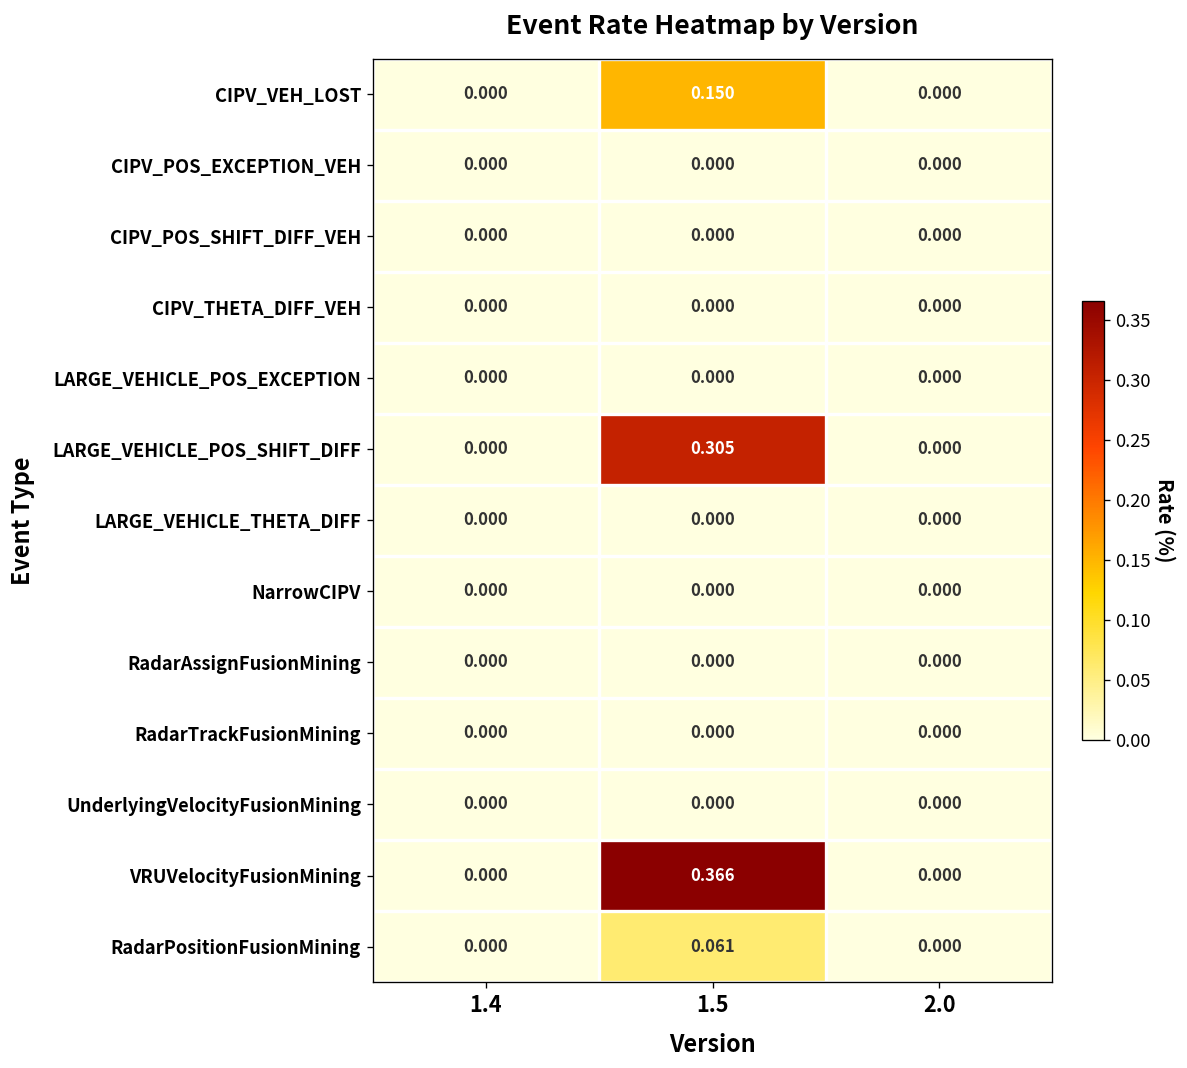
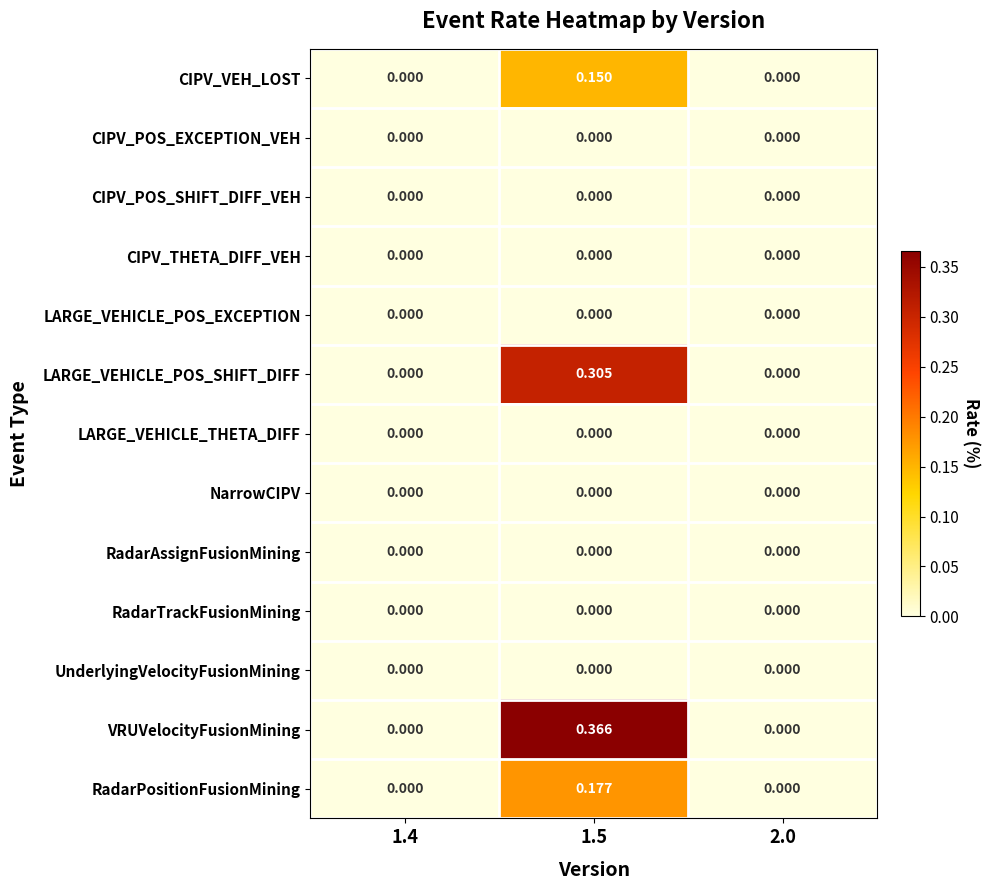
RadarPositionFusionMining, 1.5: 0.061 -> 0.177
